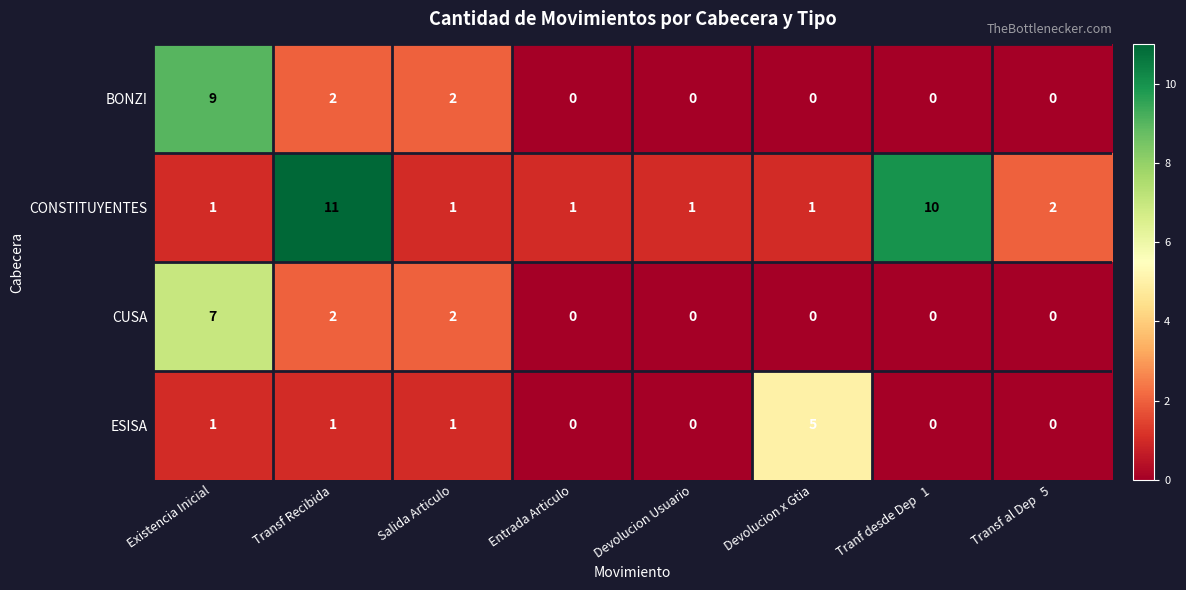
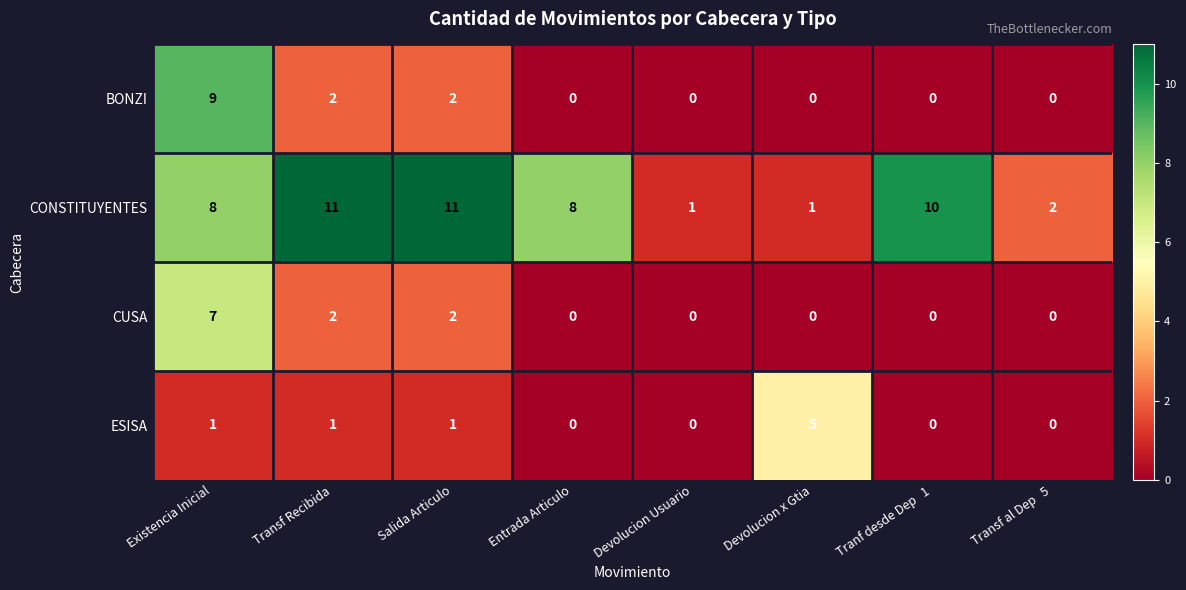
CONSTITUYENTES, Existencia Inicial: 1 -> 8
CONSTITUYENTES, Salida Articulo: 1 -> 11
CONSTITUYENTES, Entrada Articulo: 1 -> 8
